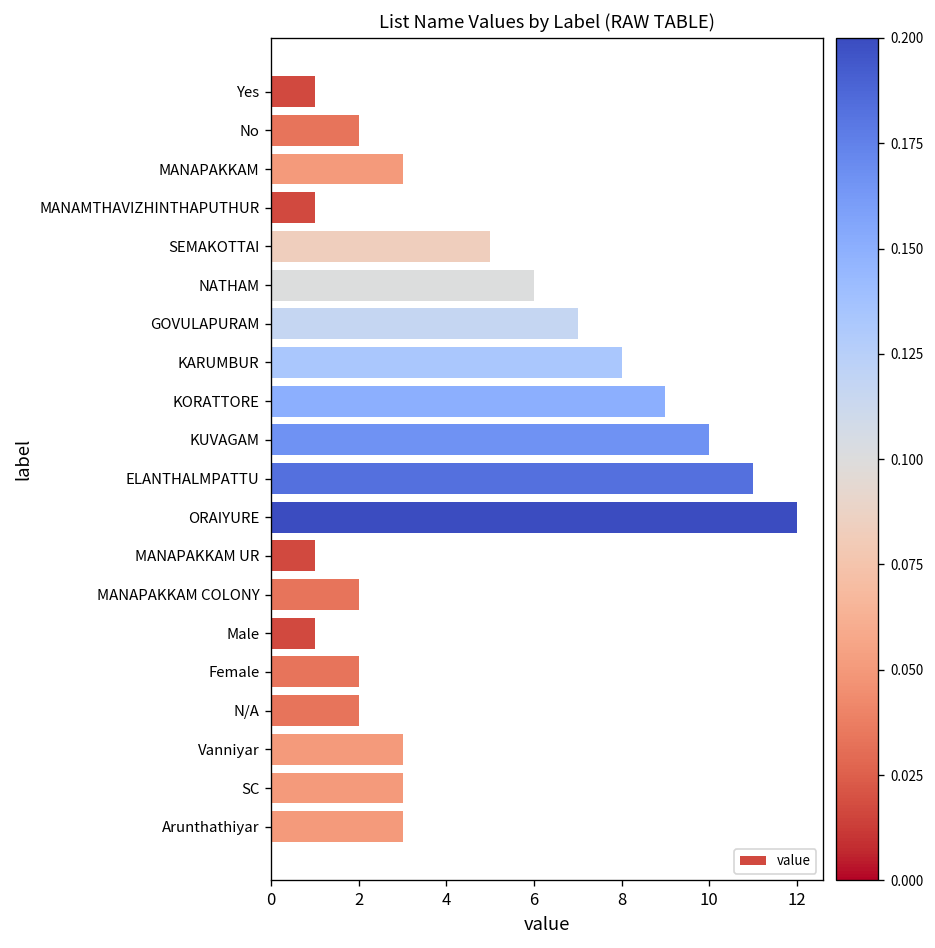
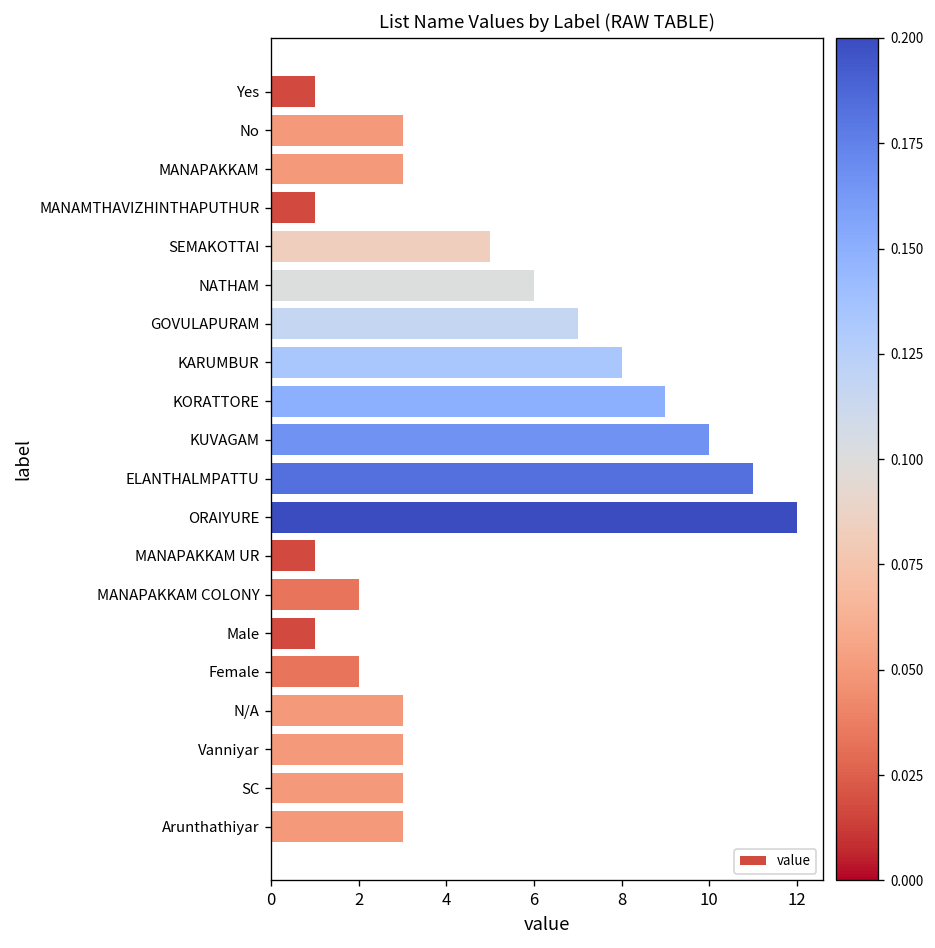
No: 2 -> 3
N/A: 2 -> 3
